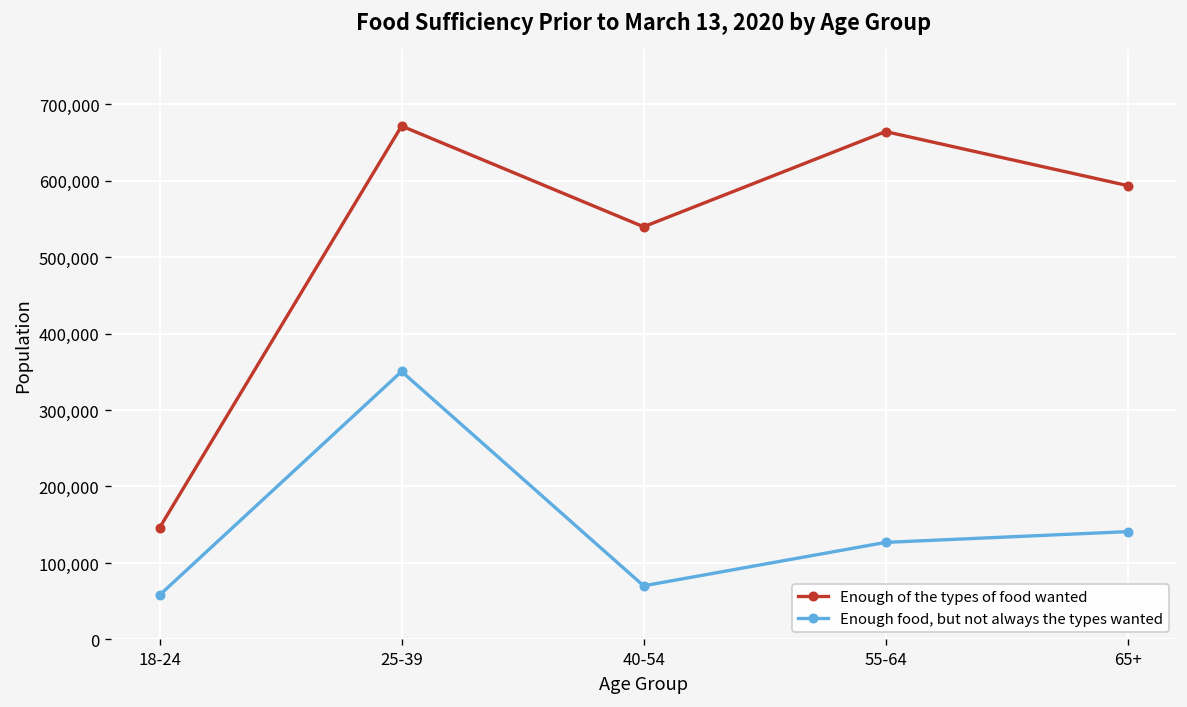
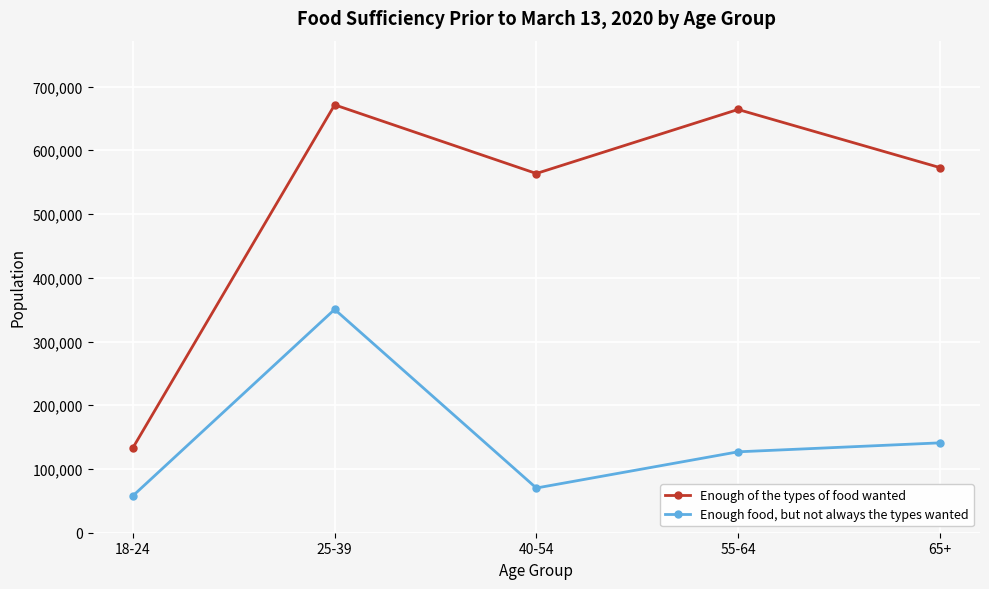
Enough of the types of food wanted, 18-24: 150,000 -> 130,000
Enough of the types of food wanted, 40-54: 540,000 -> 560,000
Enough of the types of food wanted, 65+: 590,000 -> 570,000
